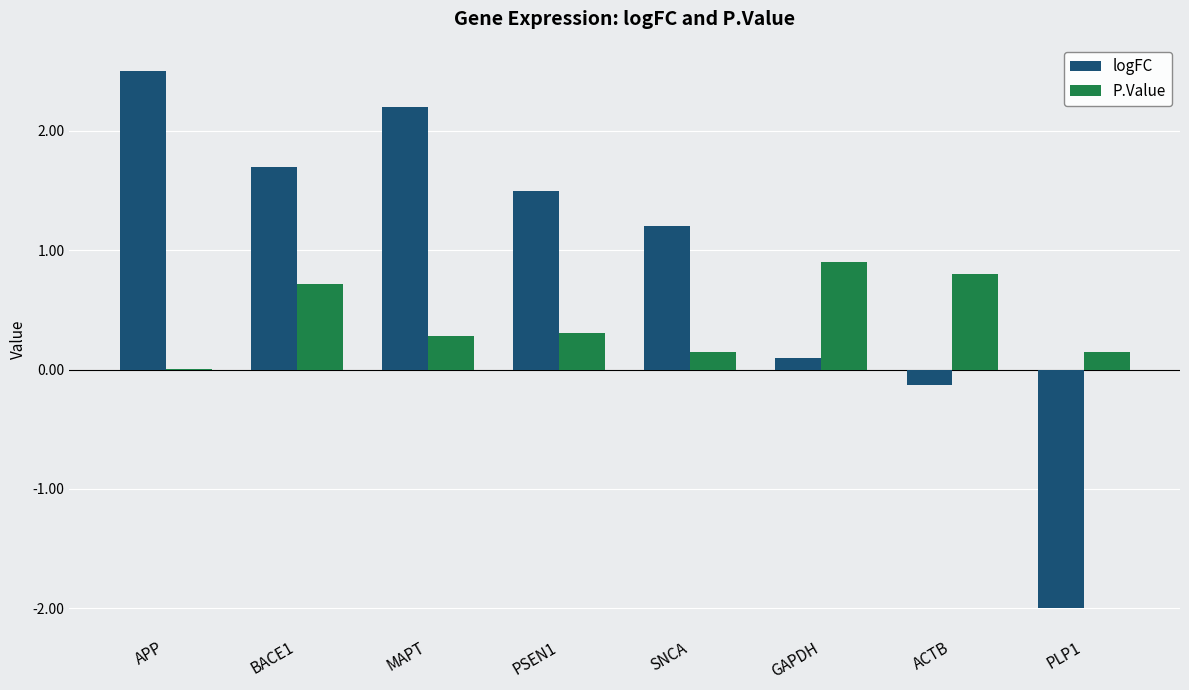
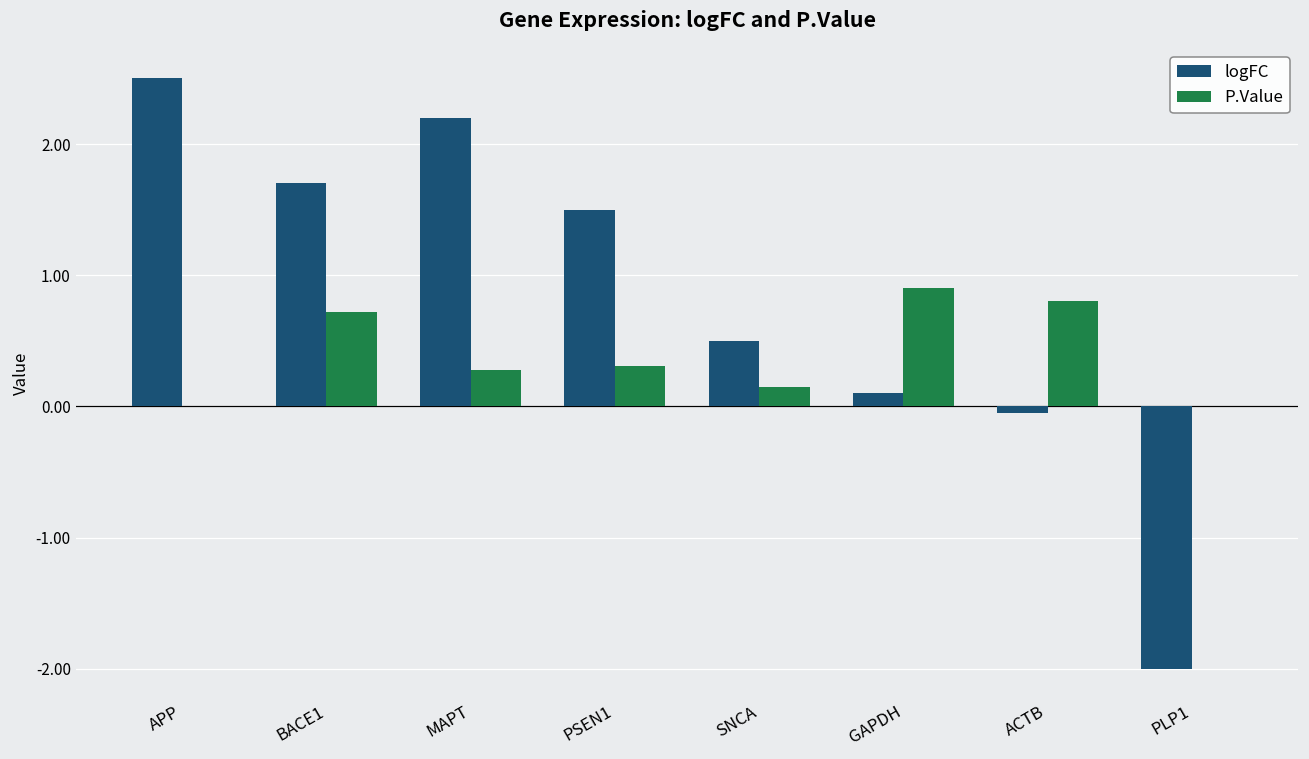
logFC, SNCA: 1.2 -> 0.5
logFC, ACTB: -0.13 -> -0.05
P.Value, PLP1: 0.15 -> 0.00
